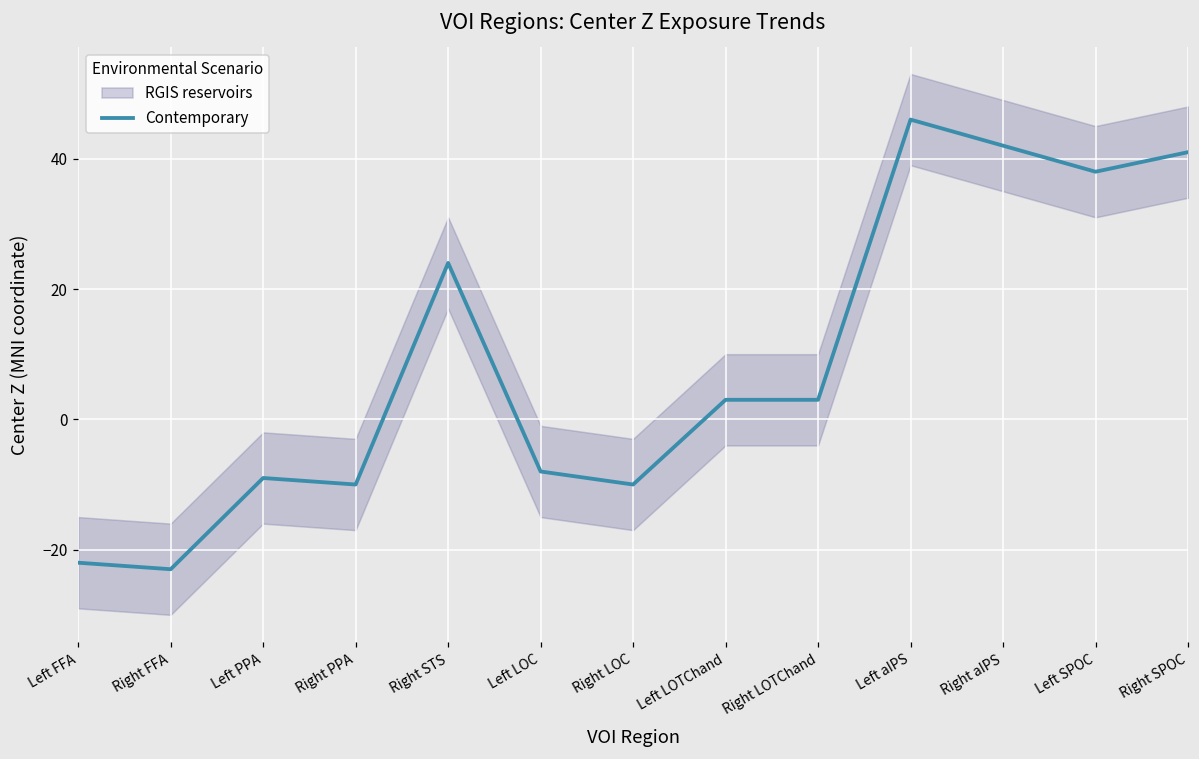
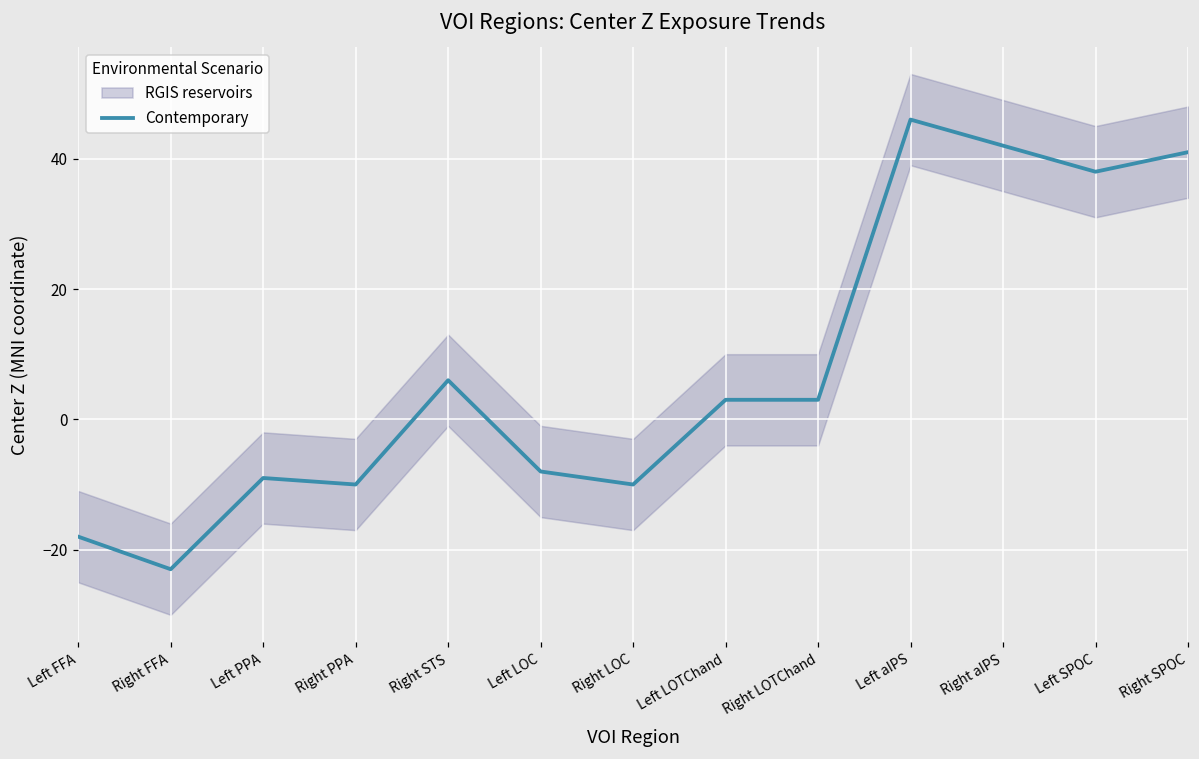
Contemporary, Left FFA: -22 -> -18
Contemporary, Right STS: 24 -> 6
